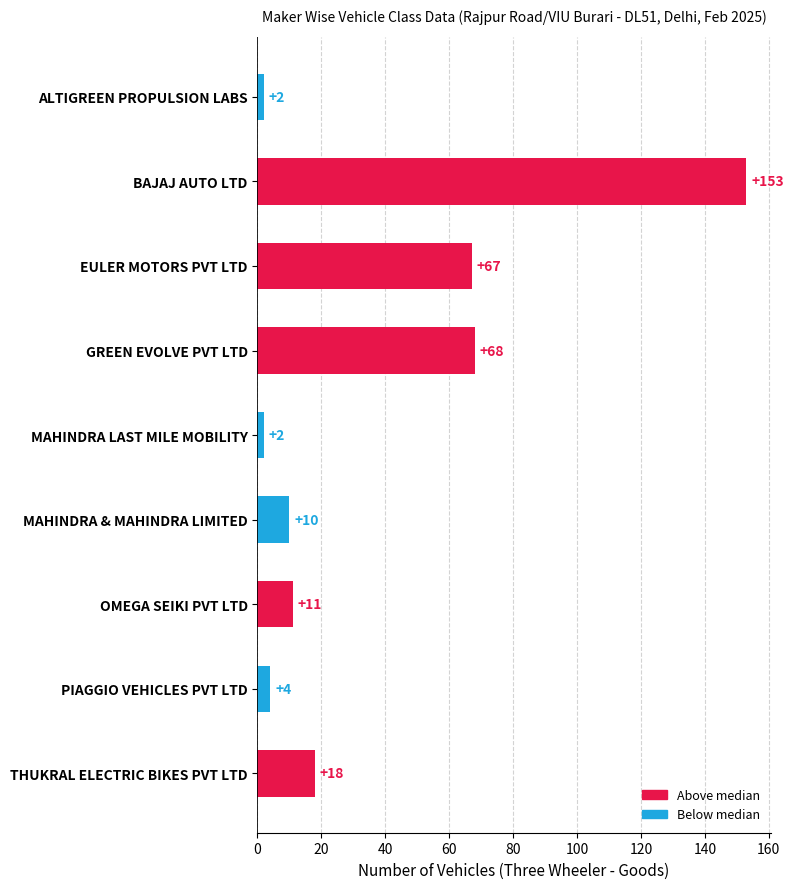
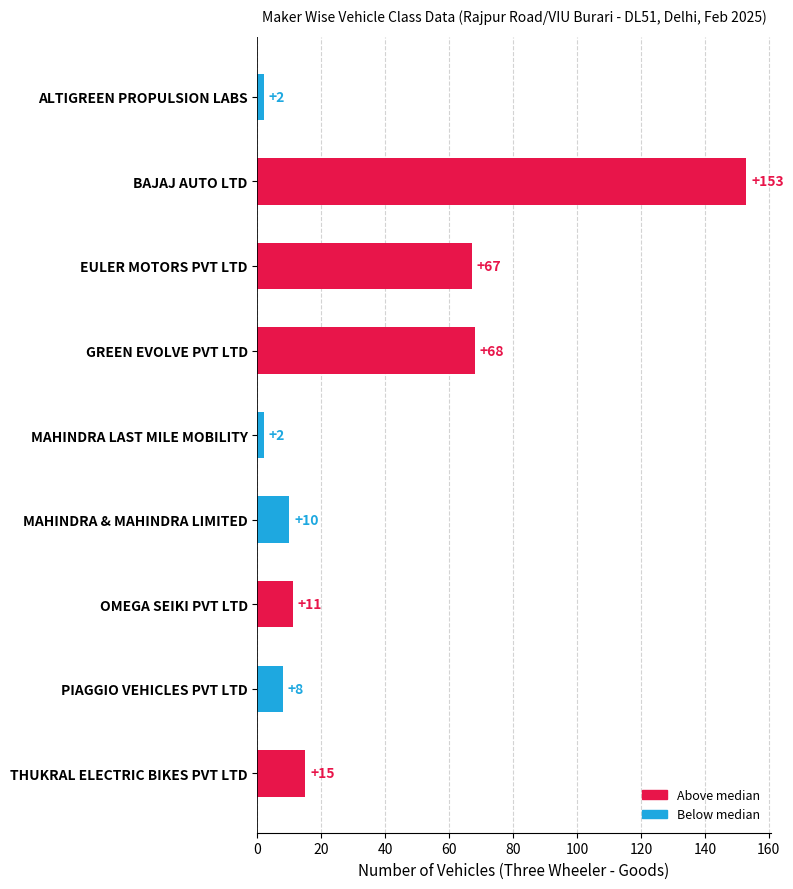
PIAGGIO VEHICLES PVT LTD: +4 -> +8
THUKRAL ELECTRIC BIKES PVT LTD: +18 -> +15
